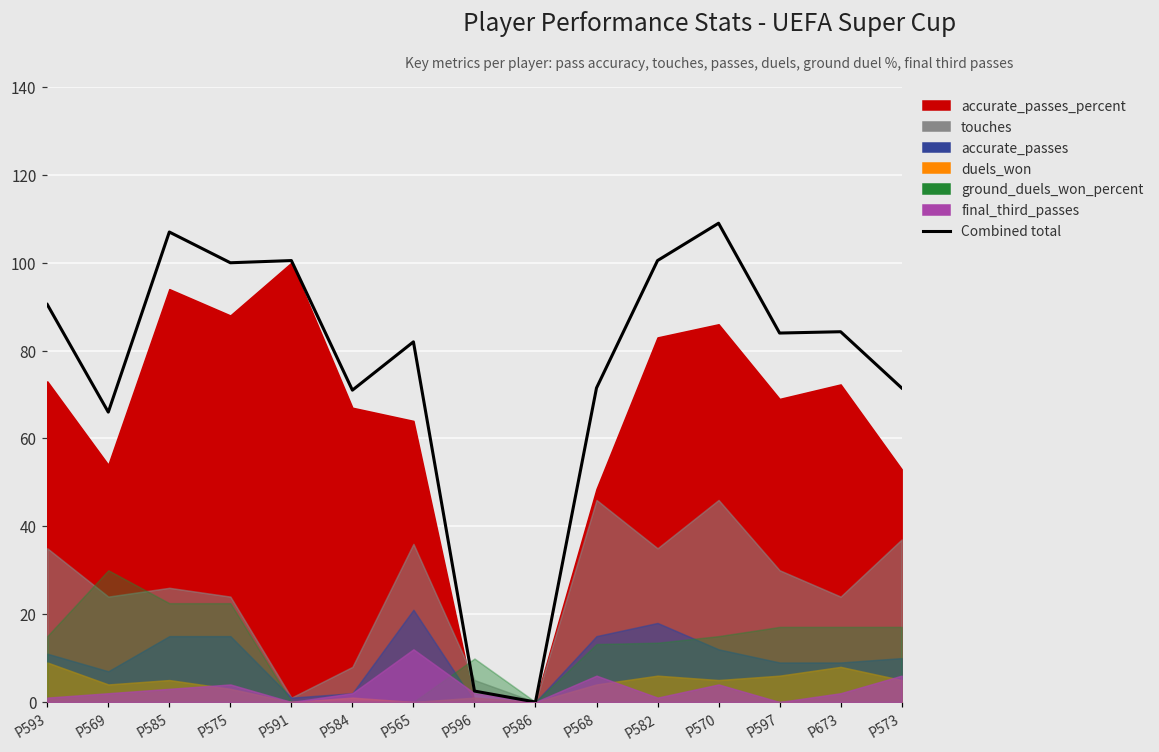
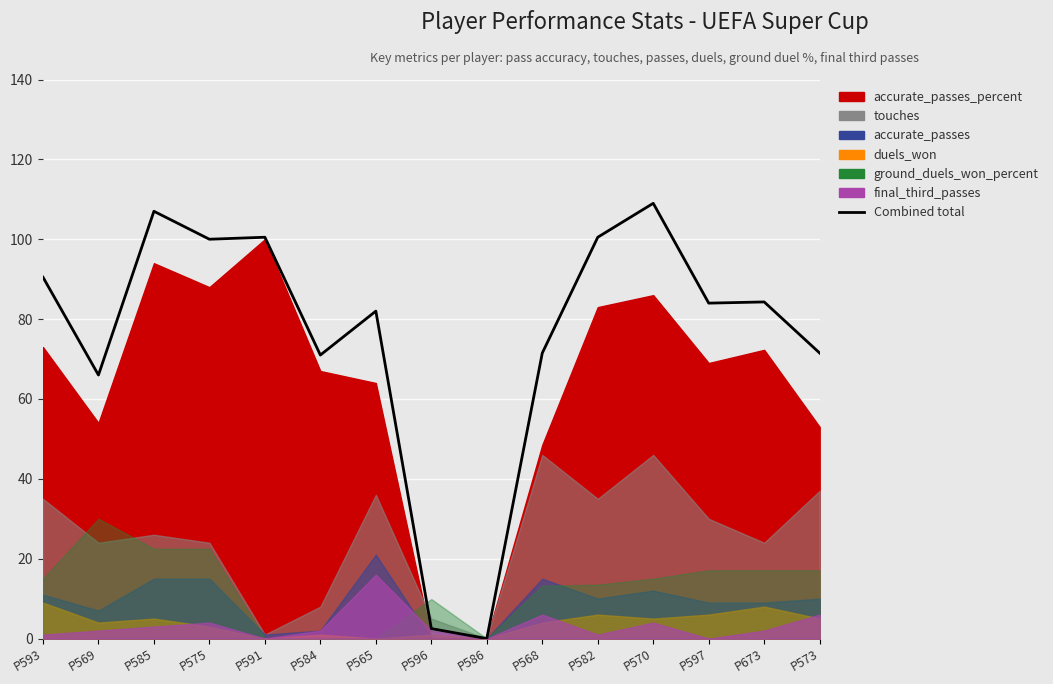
final_third_passes, P565: 12 -> 16
accurate_passes, P582: 18 -> 10
